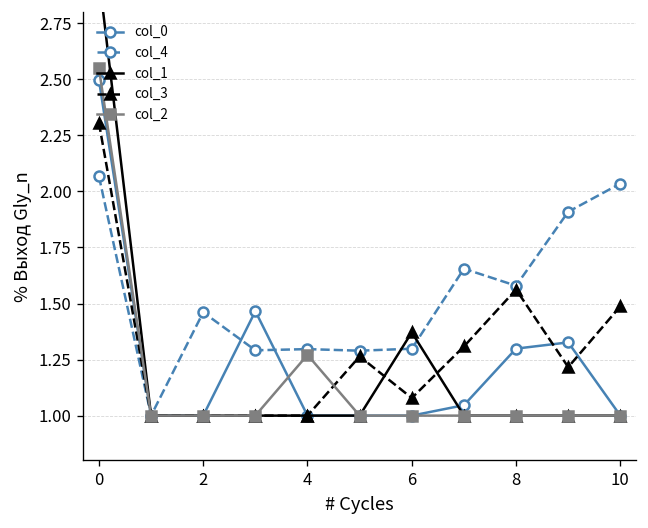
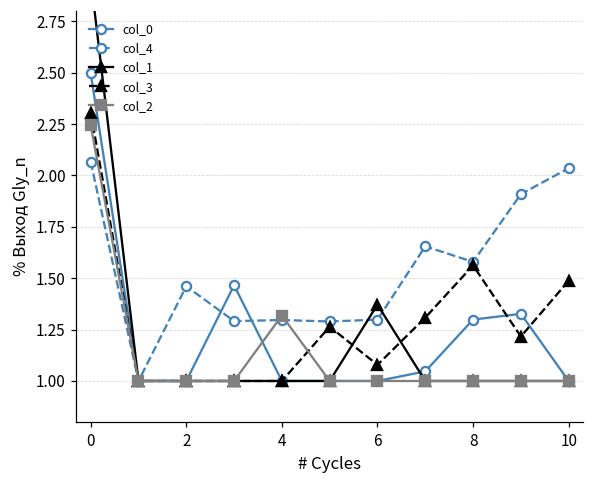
col_2, 0: 2.55 -> 2.24
col_2, 4: 1.27 -> 1.32
